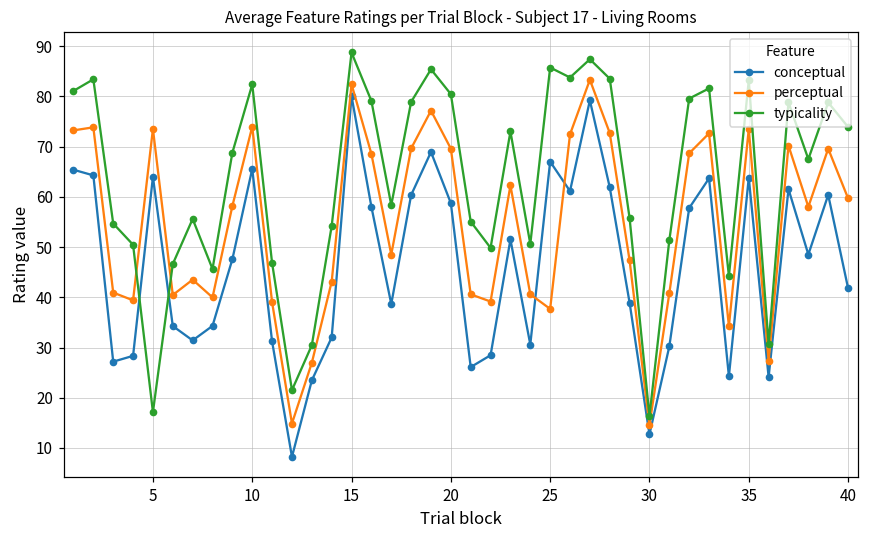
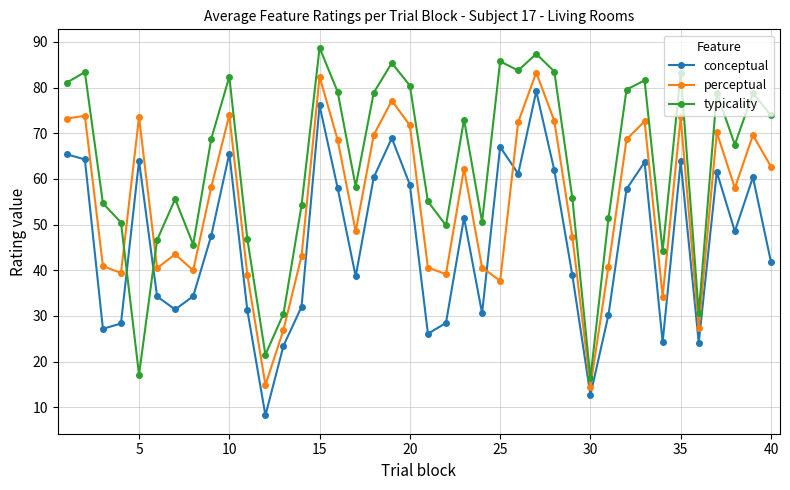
conceptual, 15: 80 -> 76
perceptual, 20: 70 -> 72
perceptual, 40: 60 -> 63
